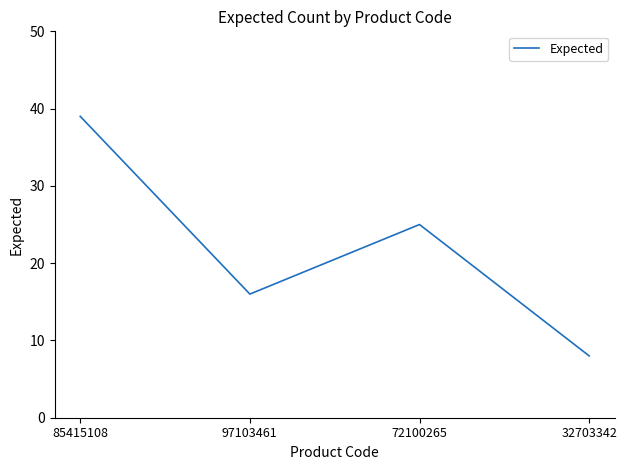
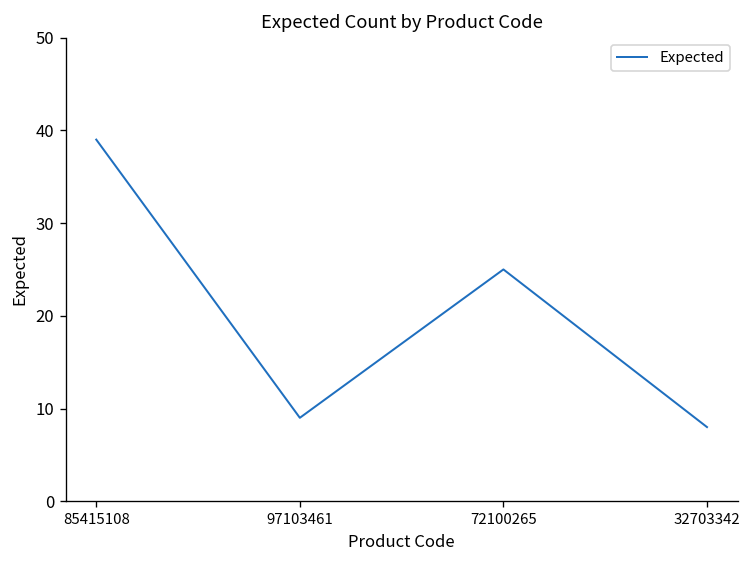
97103461: 16 -> 9
